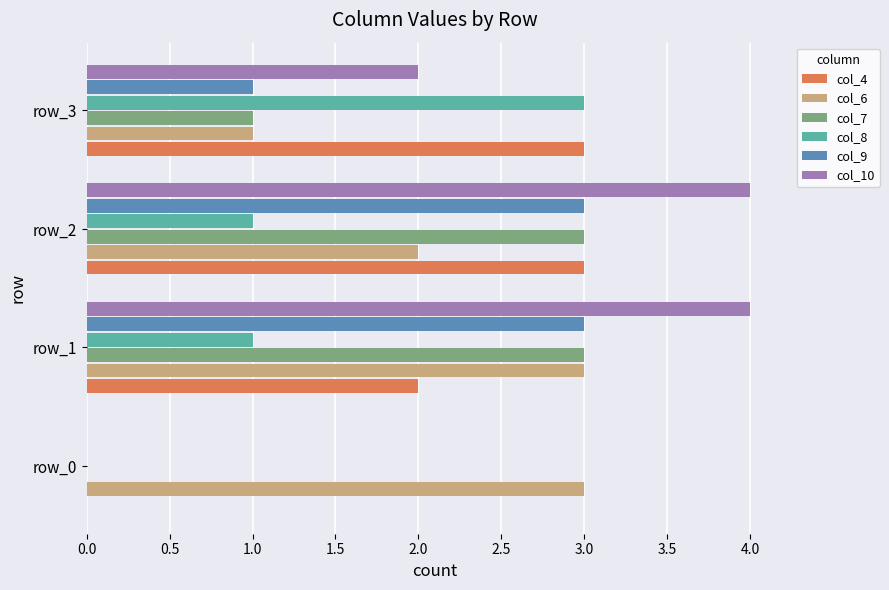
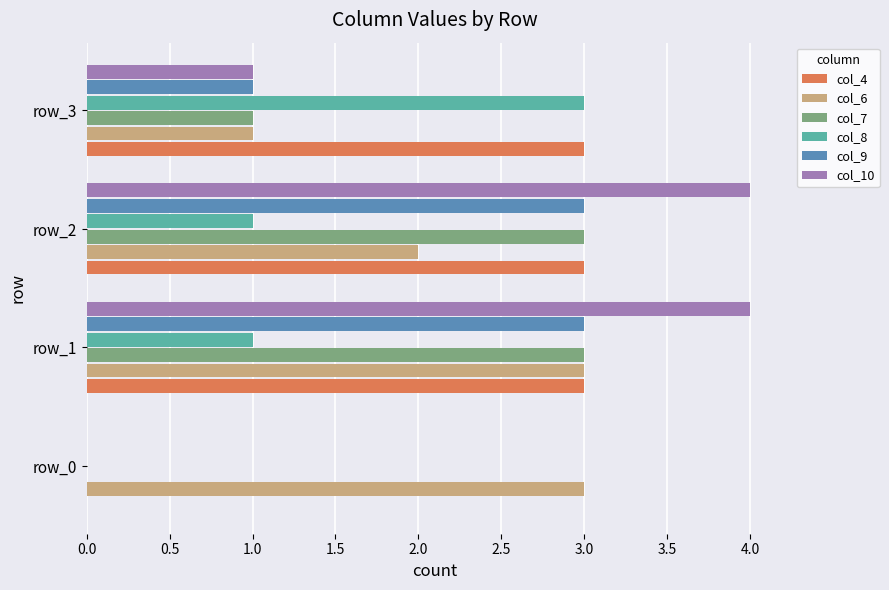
col_10, row_3: 2 -> 1
col_4, row_1: 2 -> 3
